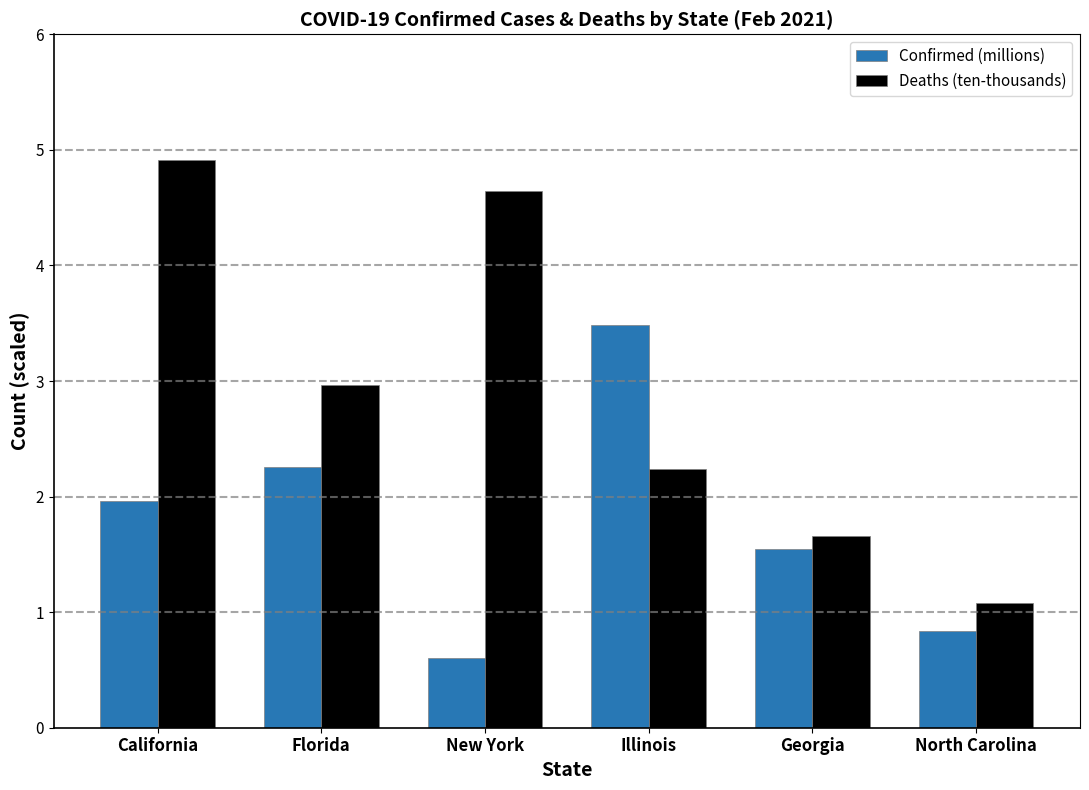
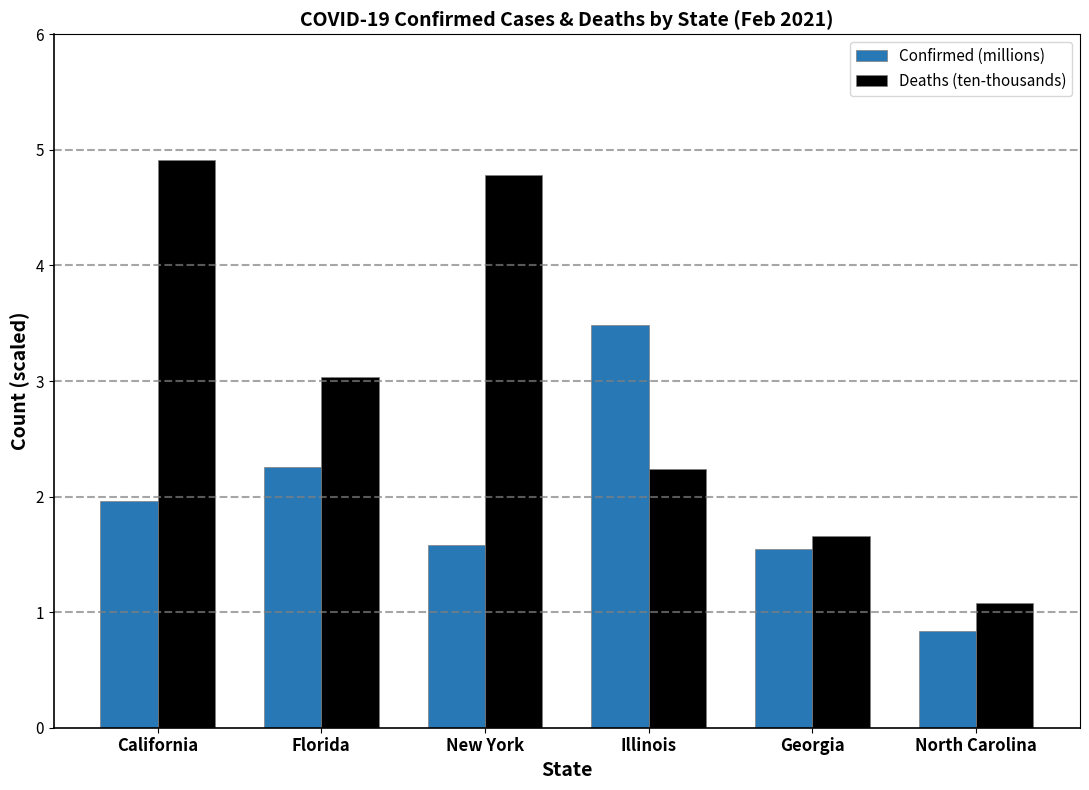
Deaths (ten-thousands), Florida: 2.97 -> 3.04
Confirmed (millions), New York: 0.60 -> 1.58
Deaths (ten-thousands), New York: 4.64 -> 4.78
